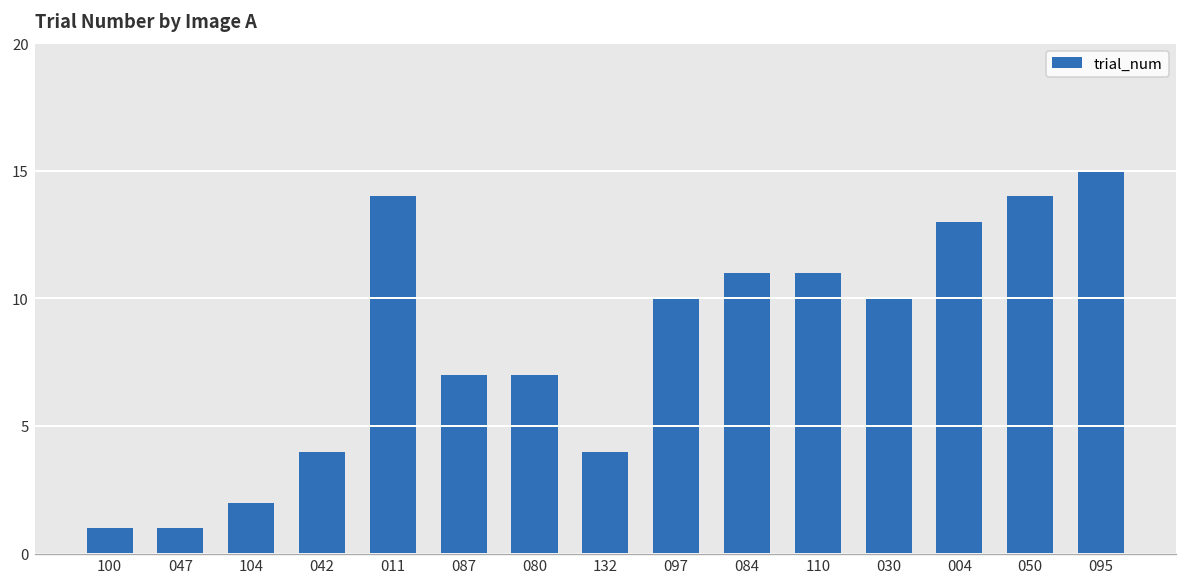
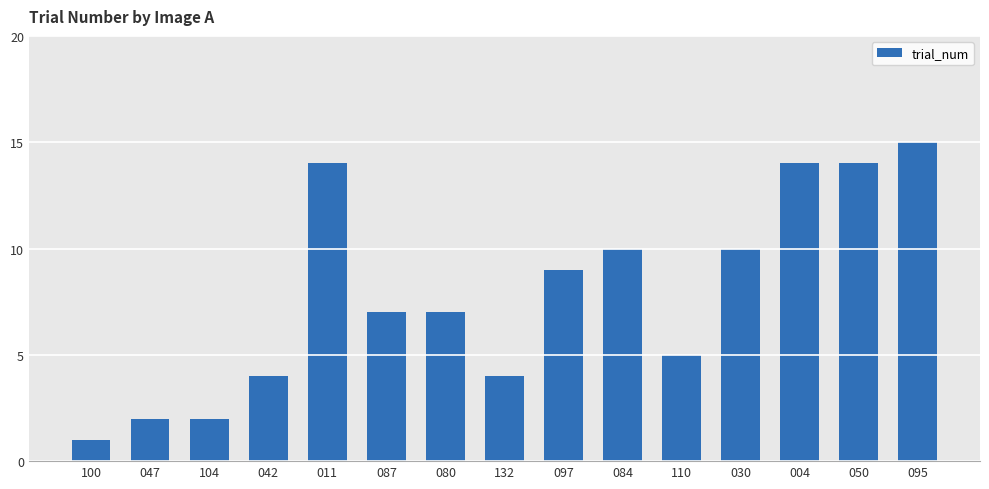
047: 1 -> 2
097: 10 -> 9
084: 11 -> 10
110: 11 -> 5
004: 13 -> 14
